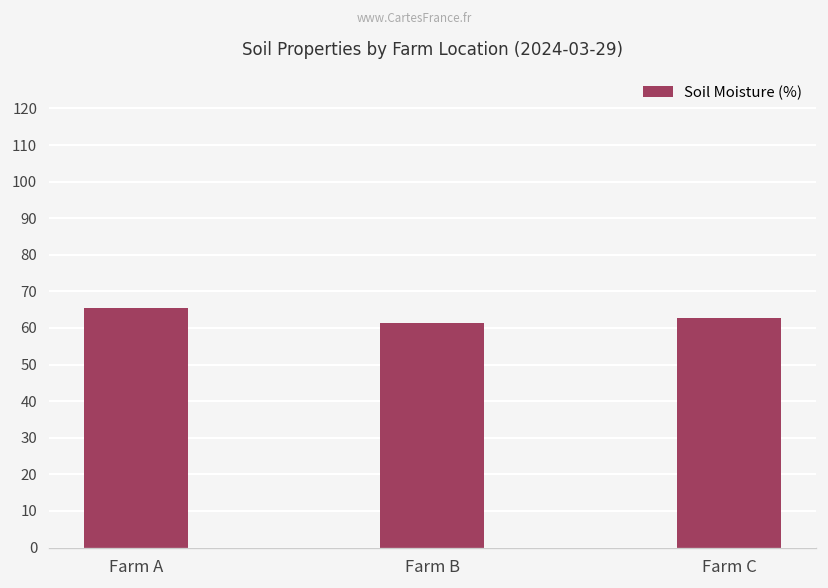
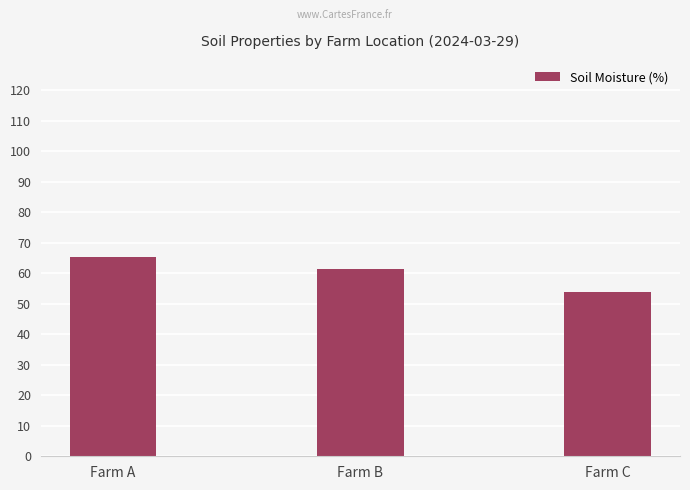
Farm C: 63 -> 54
